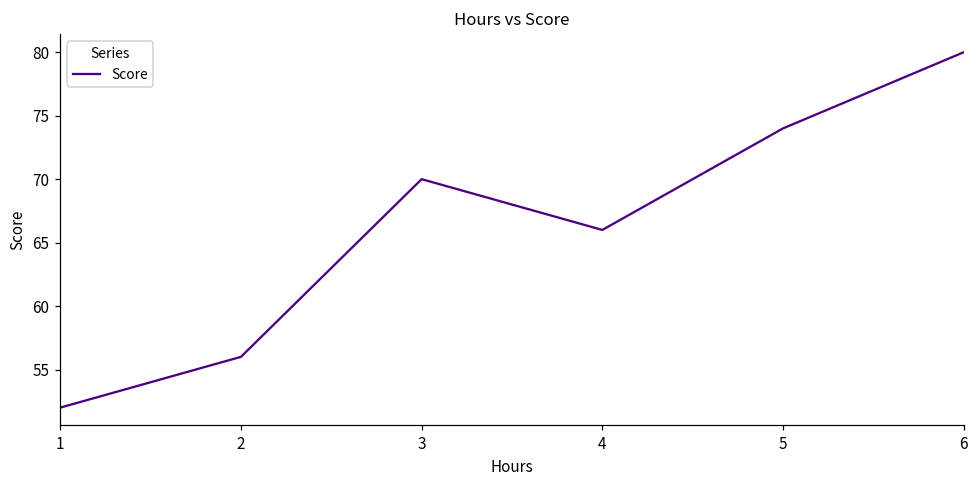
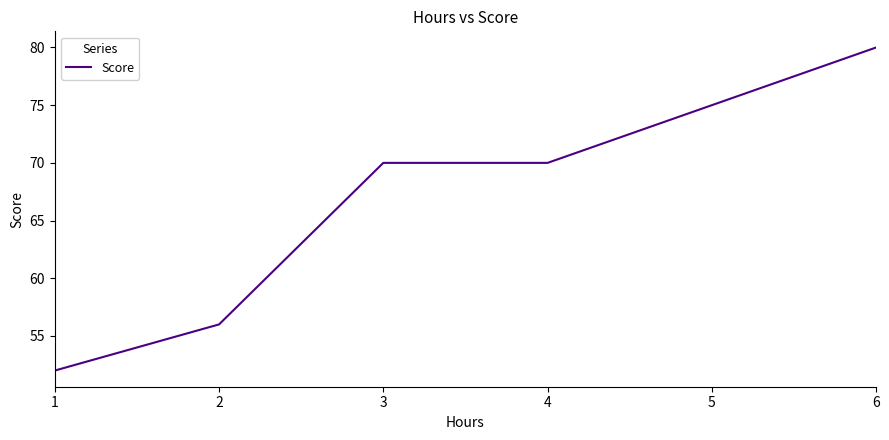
4: 66 -> 70
5: 74 -> 75
